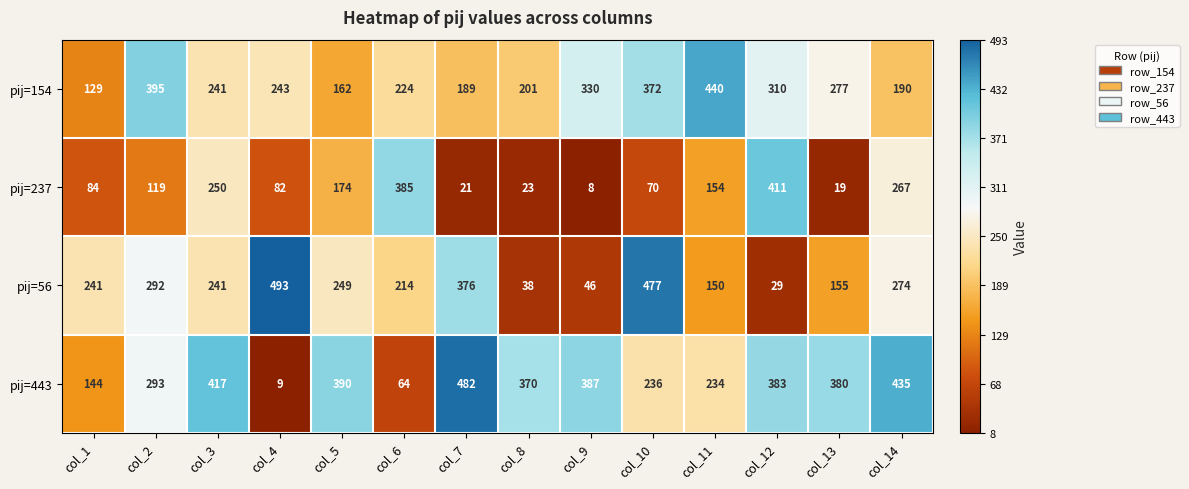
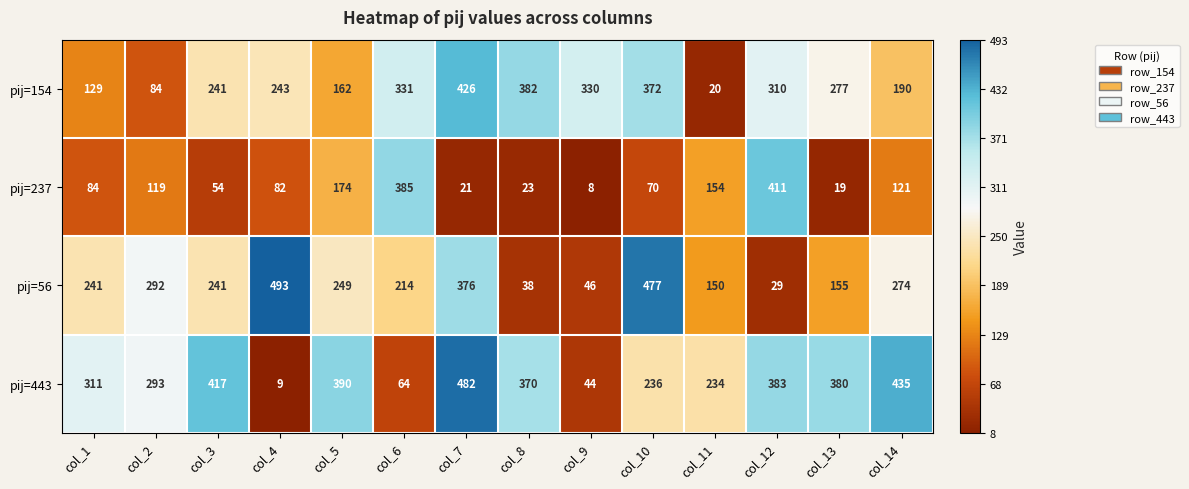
pij=154, col_2: 395 -> 84
pij=154, col_6: 224 -> 331
pij=154, col_7: 189 -> 426
pij=154, col_8: 201 -> 382
pij=154, col_11: 440 -> 20
pij=237, col_3: 250 -> 54
pij=237, col_14: 267 -> 121
pij=443, col_1: 144 -> 311
pij=443, col_9: 387 -> 44
